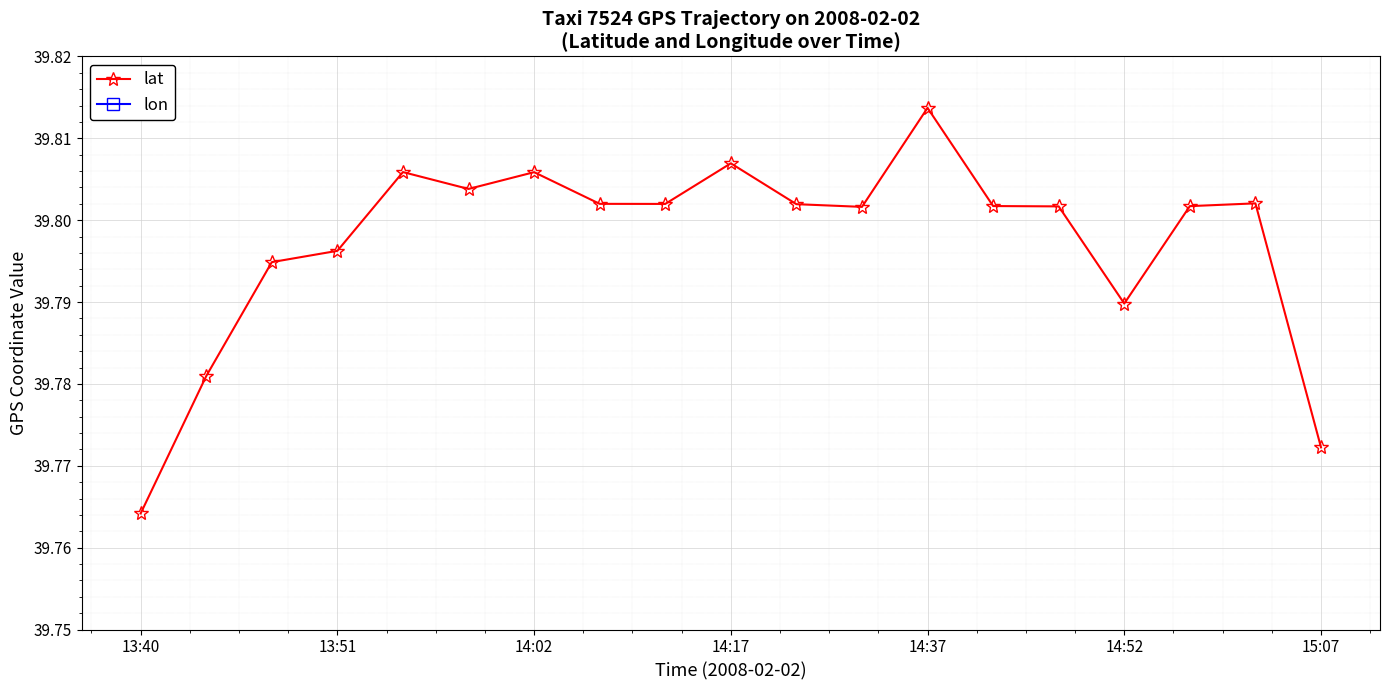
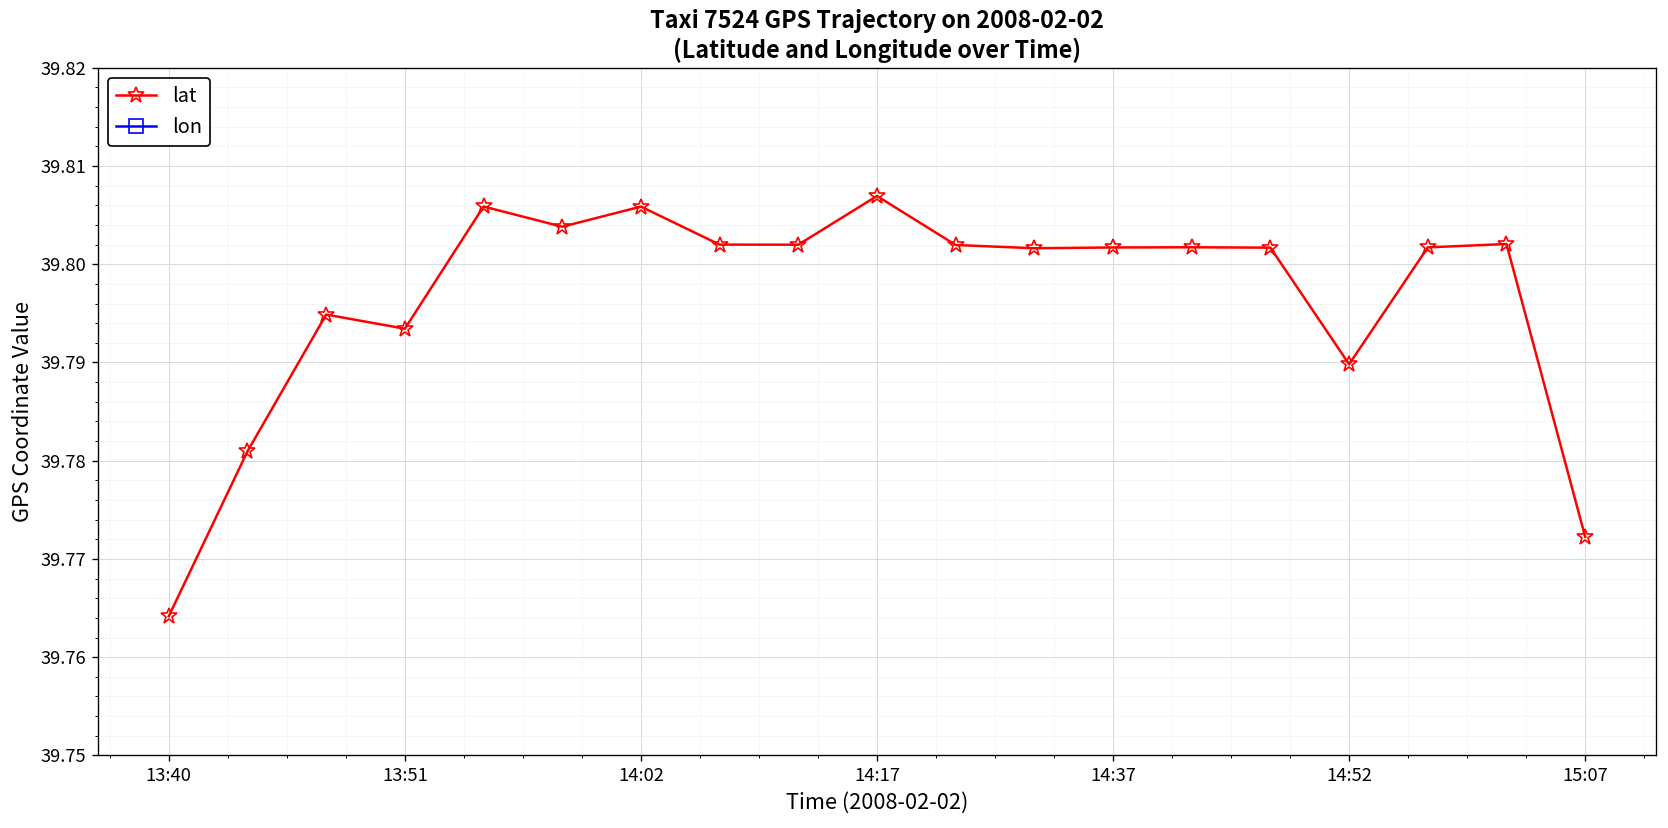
lat, 13:51: 39.796 -> 39.793
lat, 14:37: 39.814 -> 39.802
